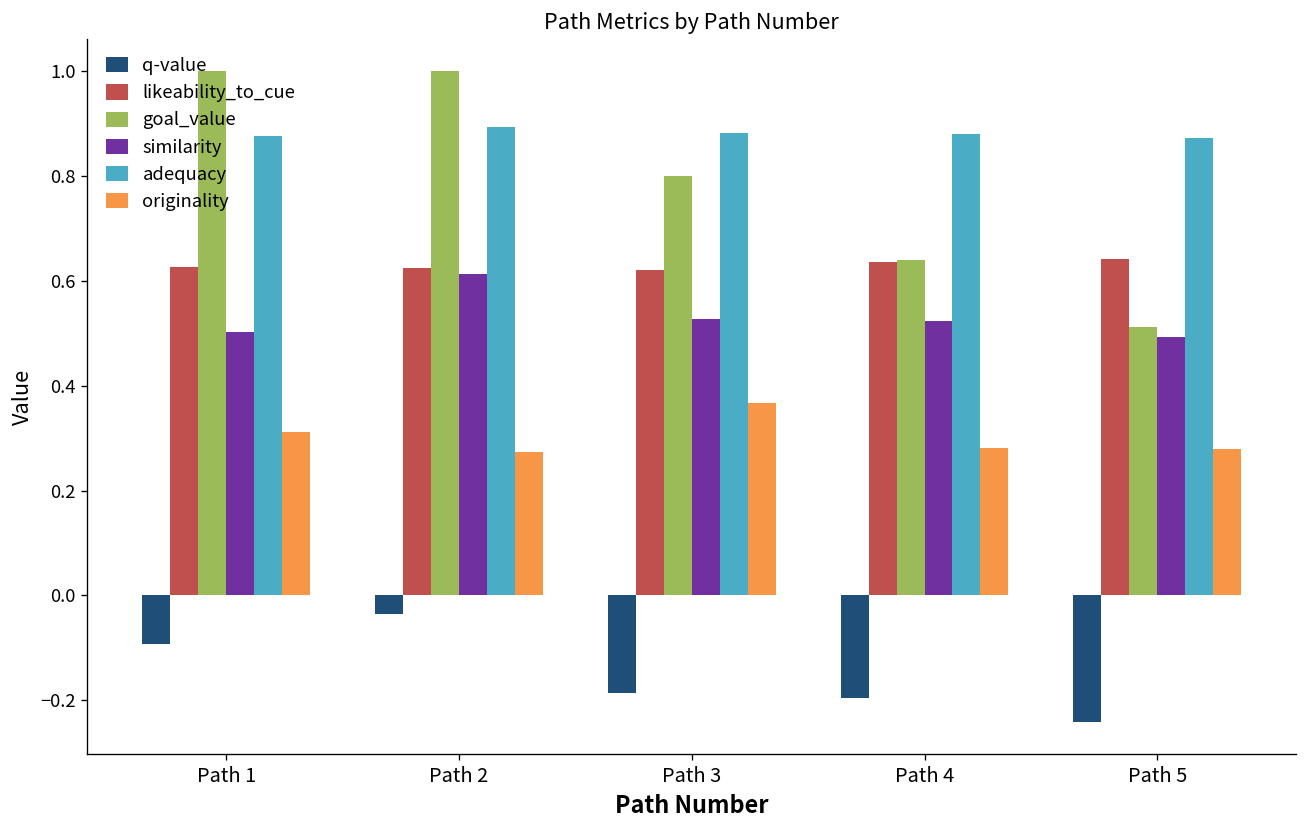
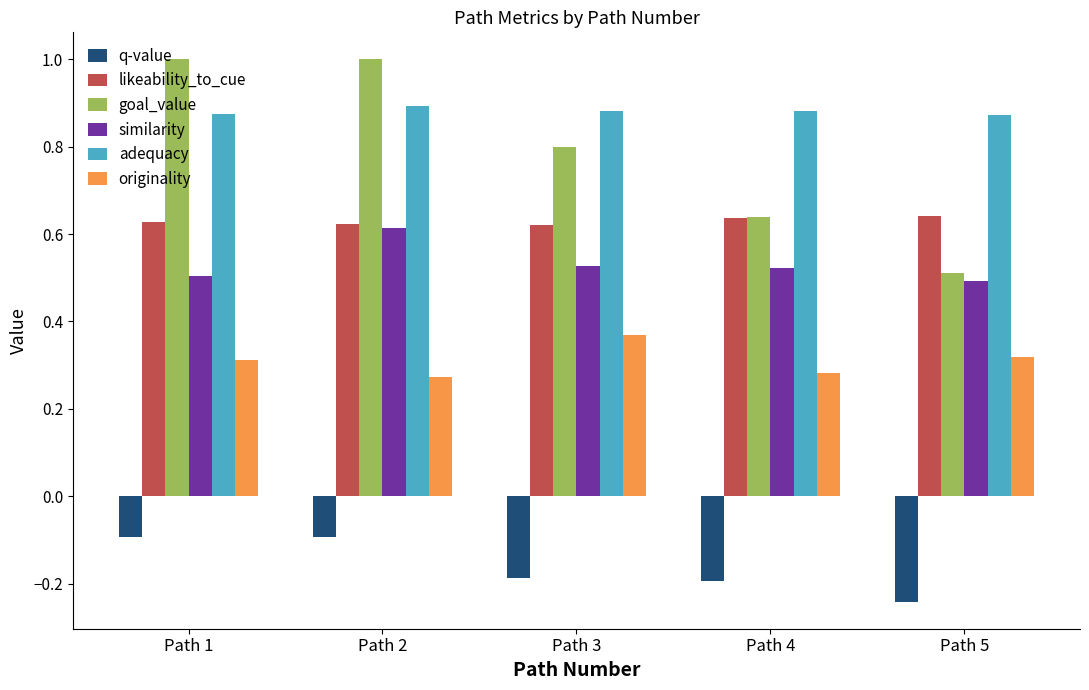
q-value, Path 2: -0.04 -> -0.09
originality, Path 5: 0.28 -> 0.32
